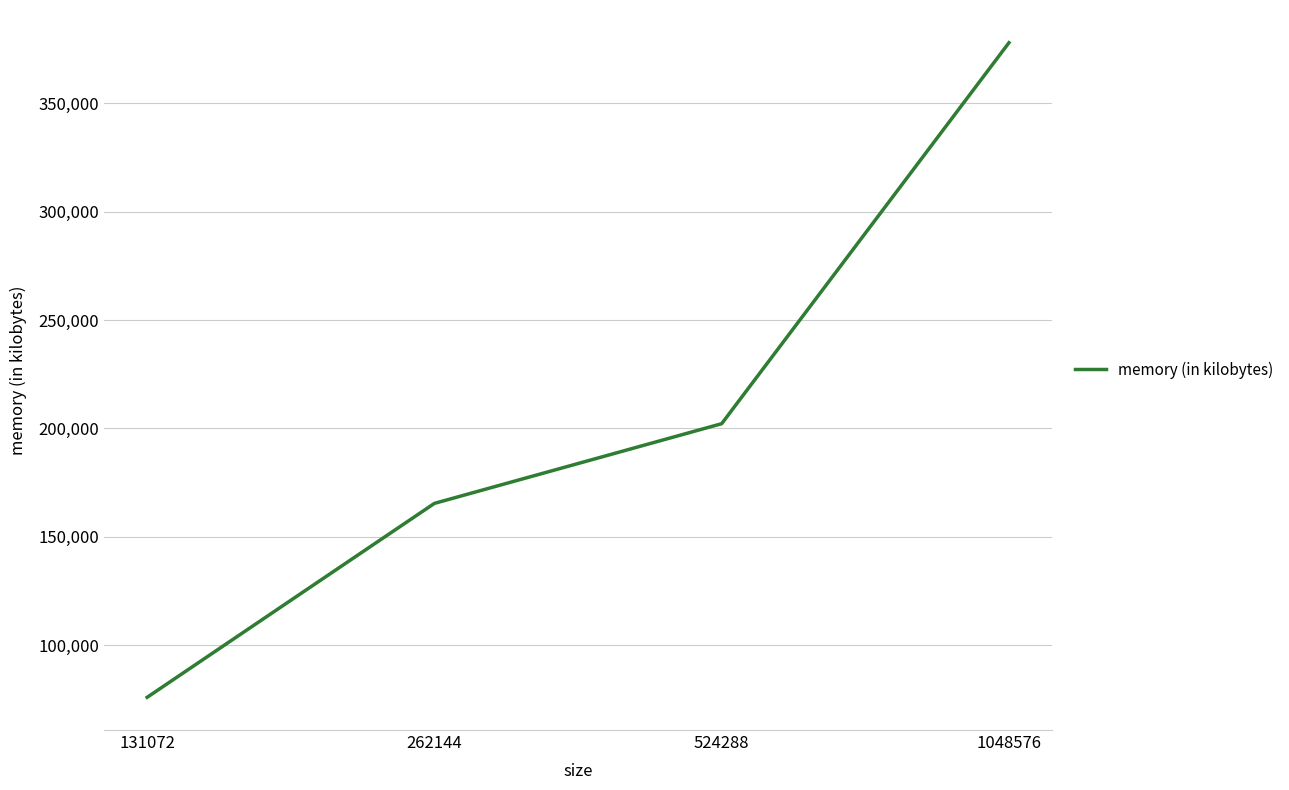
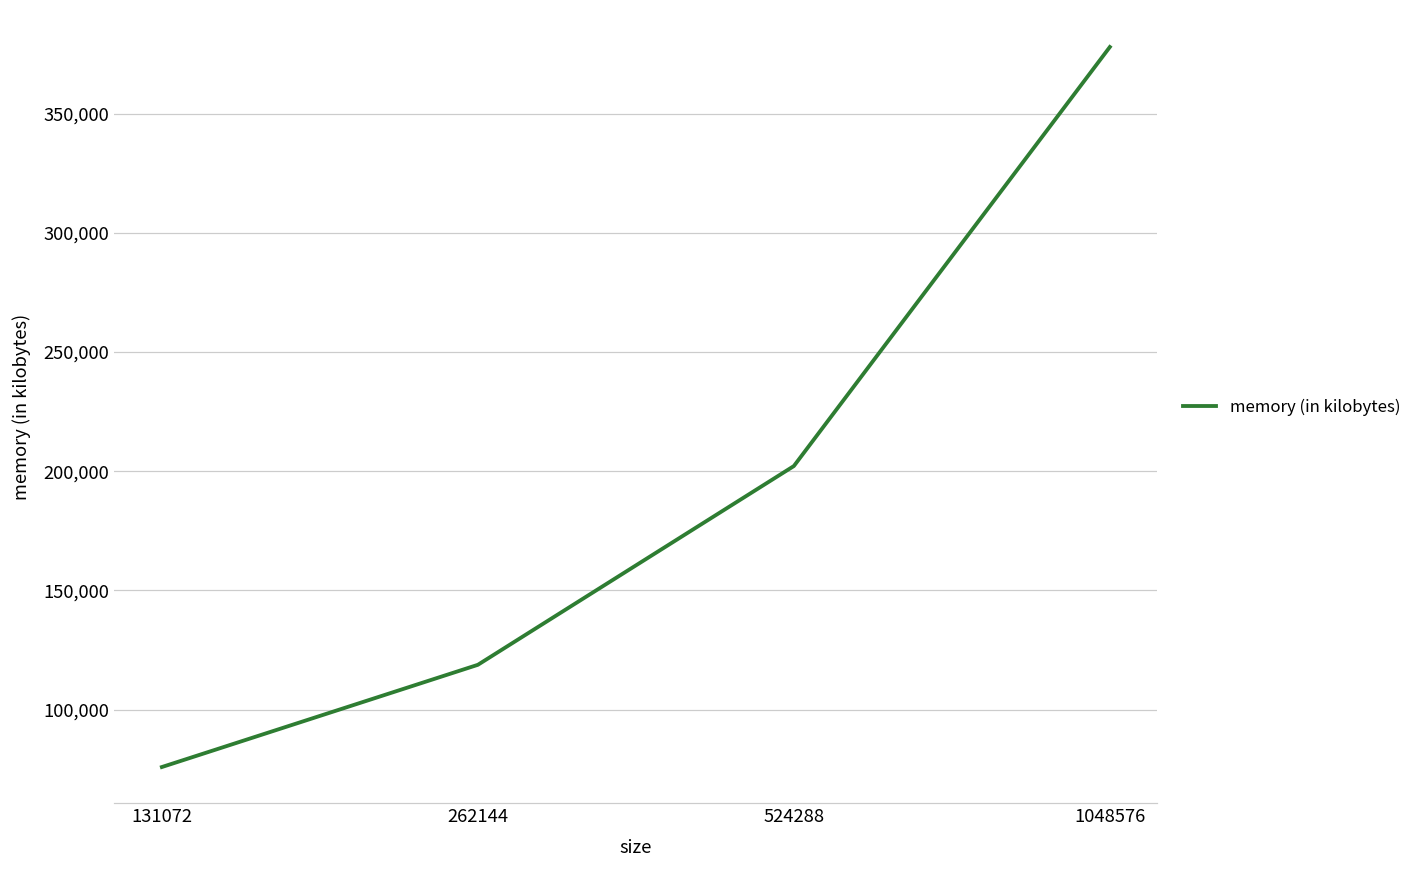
262144: 165,000 -> 119,000
